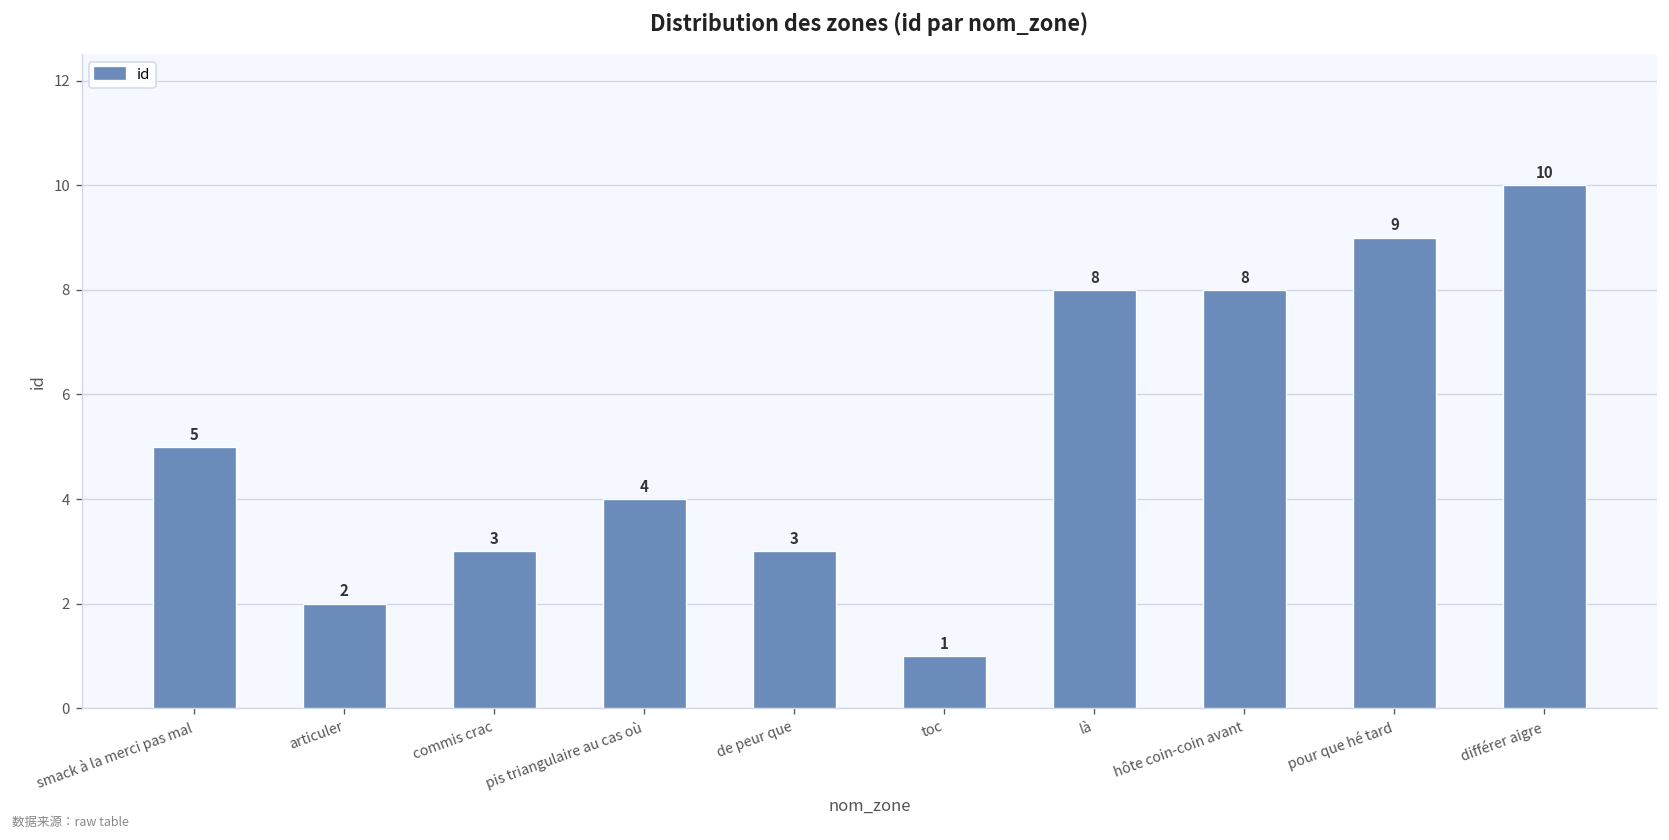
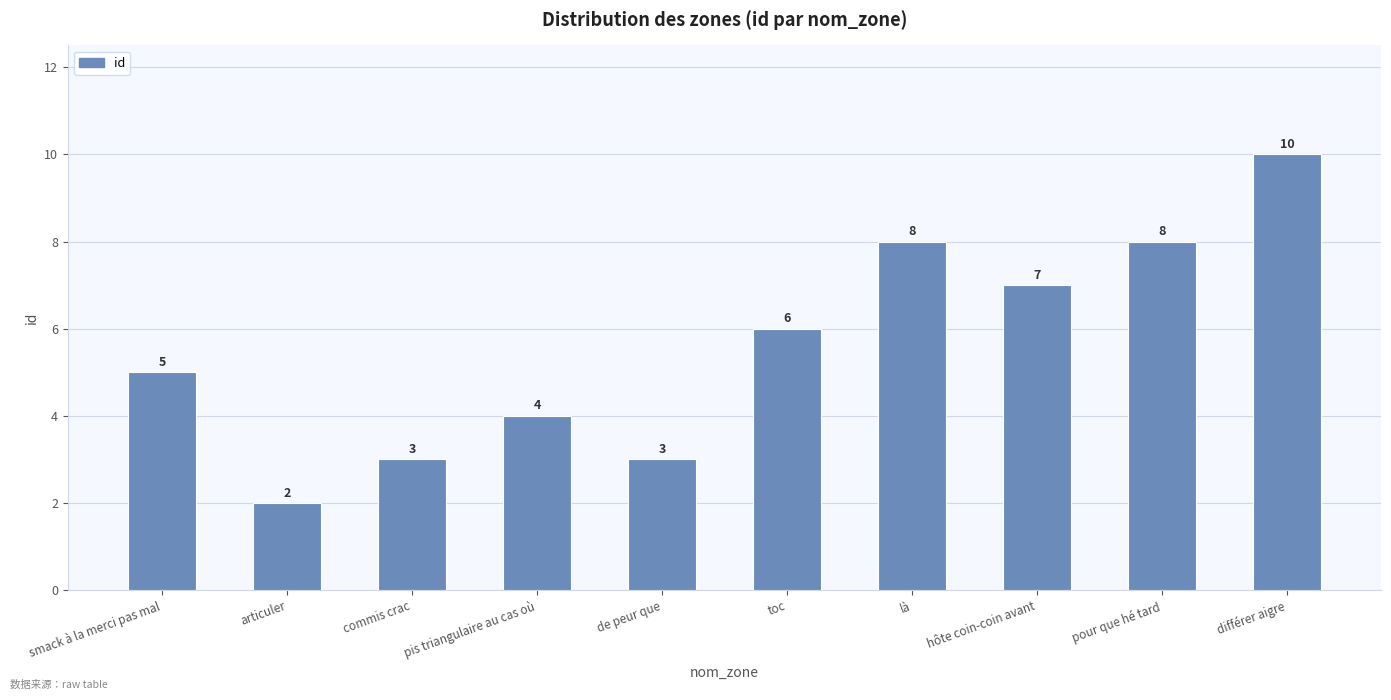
toc: 1 -> 6
hôte coin-coin avant: 8 -> 7
pour que hé tard: 9 -> 8
